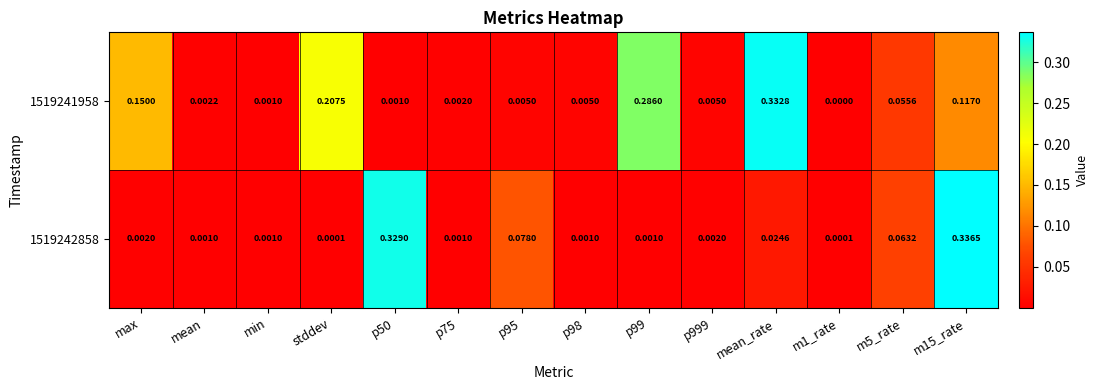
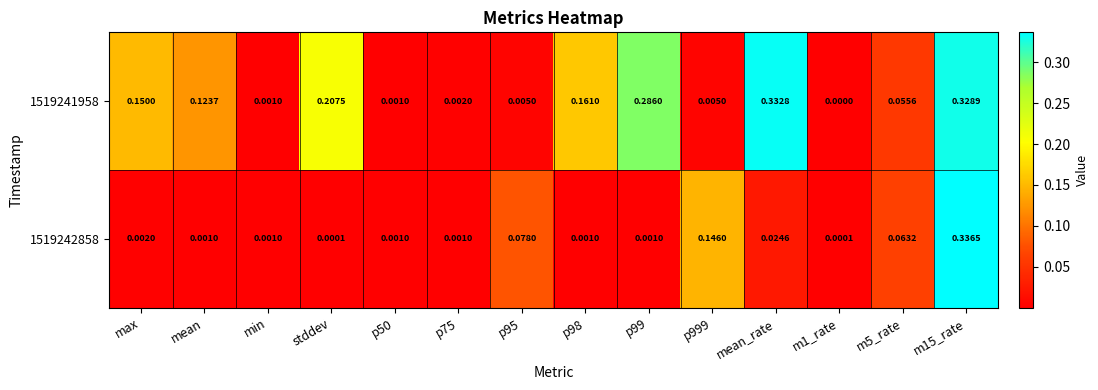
1519241958, mean: 0.0022 -> 0.1237
1519241958, p98: 0.0050 -> 0.1610
1519241958, m15_rate: 0.1170 -> 0.3289
1519242858, p50: 0.3290 -> 0.0010
1519242858, p999: 0.0020 -> 0.1460
